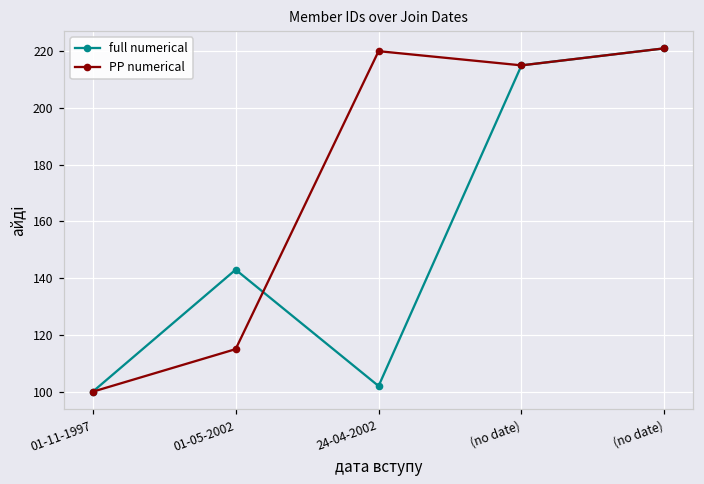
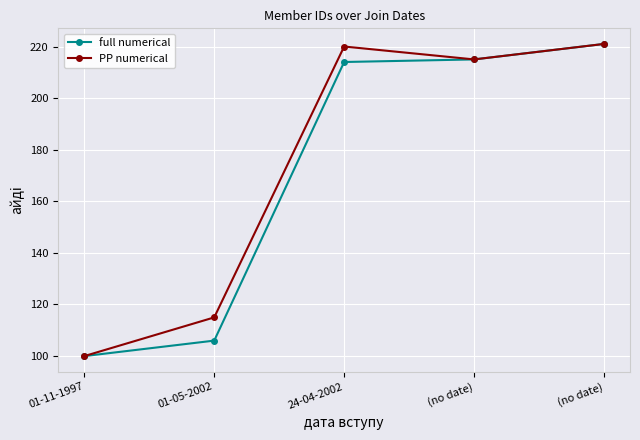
full numerical, 01-05-2002: 143 -> 106
full numerical, 24-04-2002: 102 -> 214
